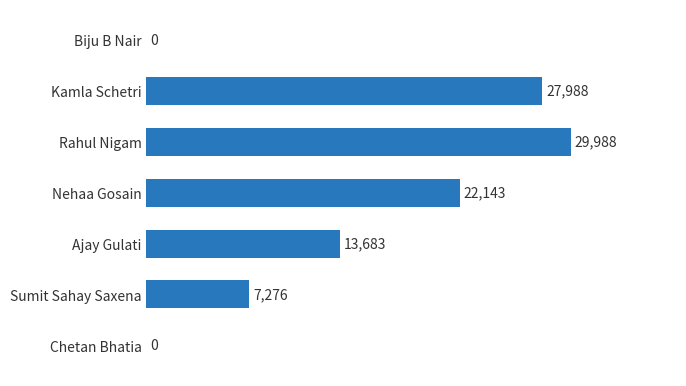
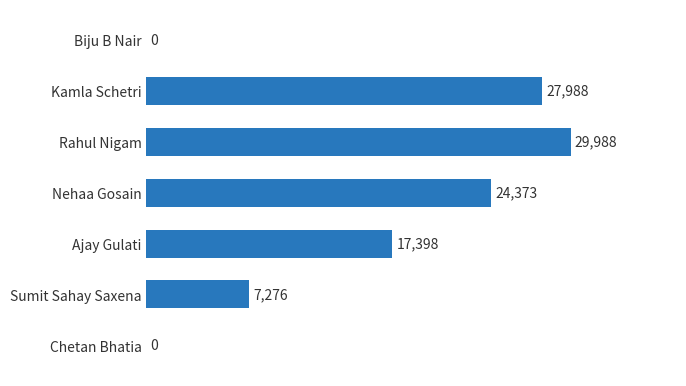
Nehaa Gosain: 22,143 -> 24,373
Ajay Gulati: 13,683 -> 17,398
